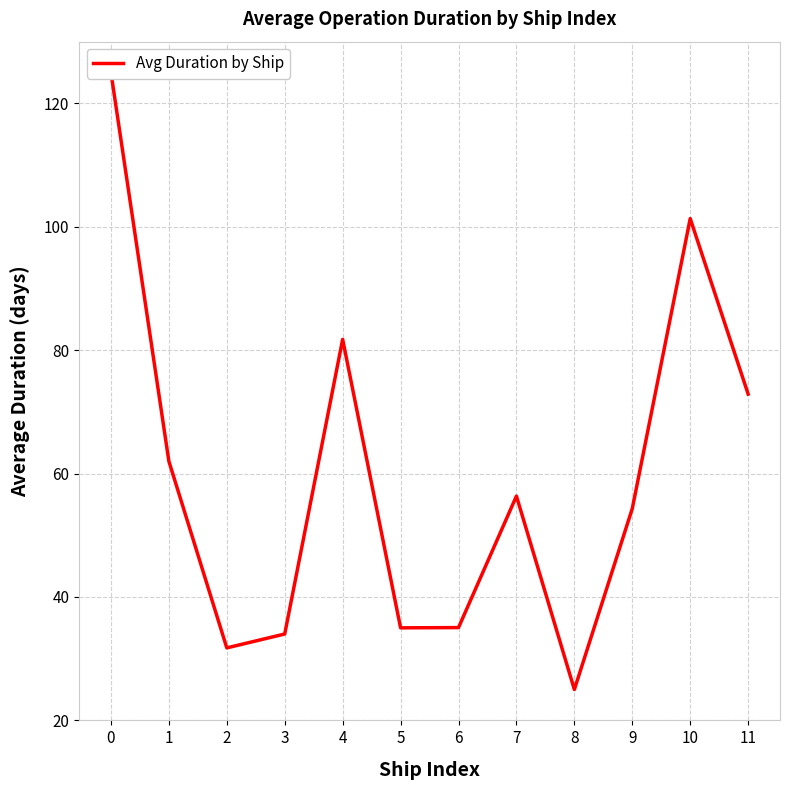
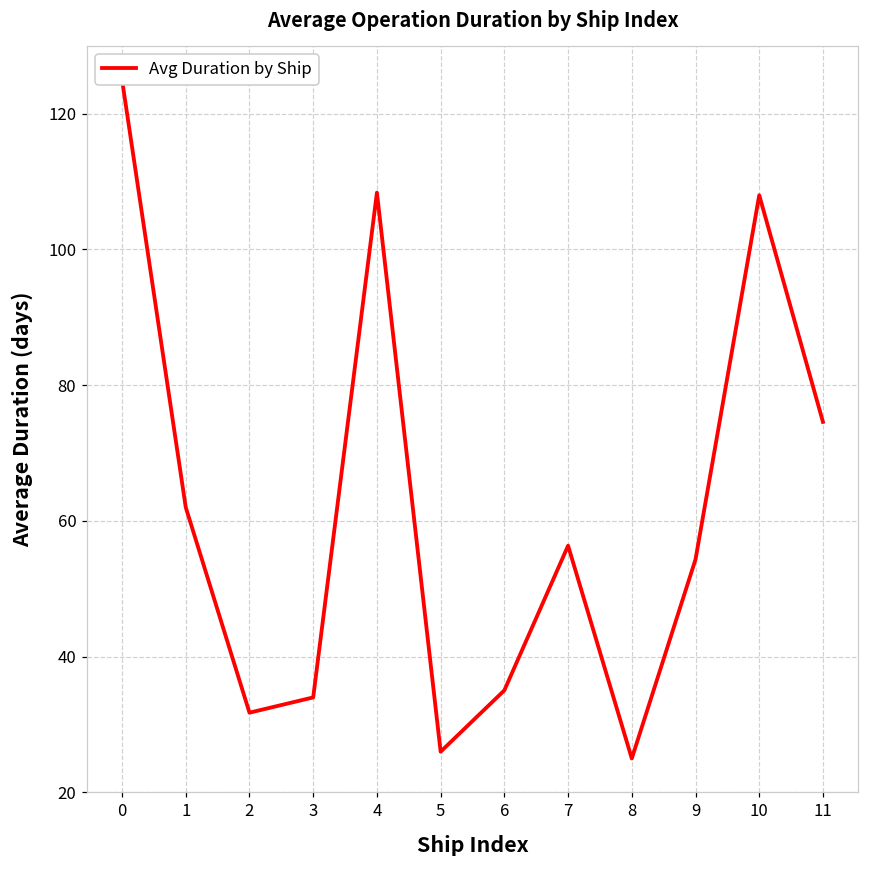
4: 82 -> 108
5: 35 -> 26
10: 101 -> 108
11: 73 -> 75
